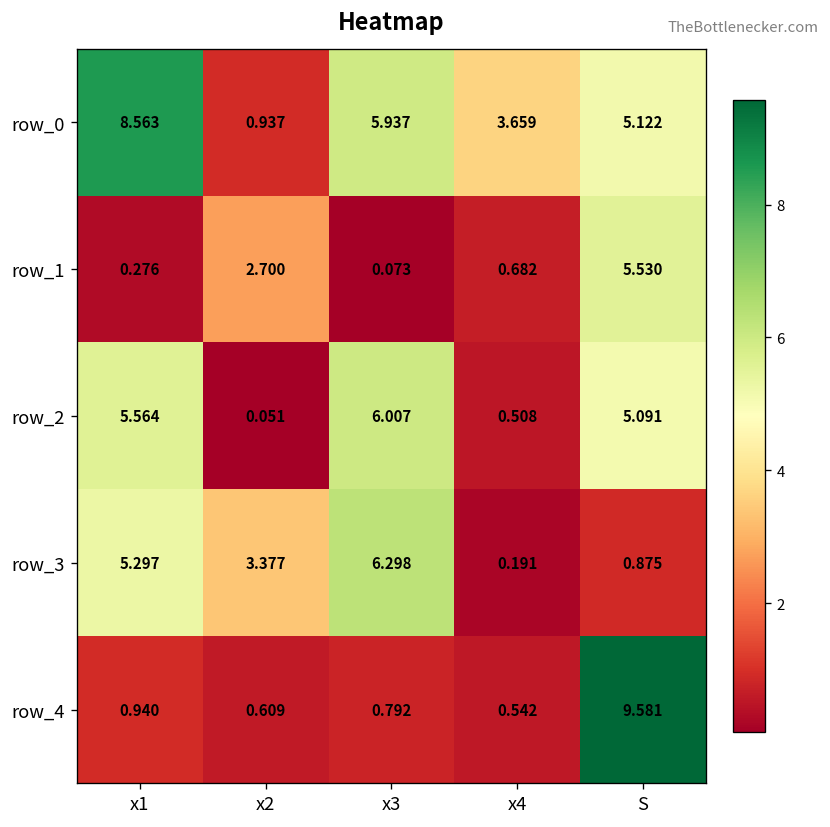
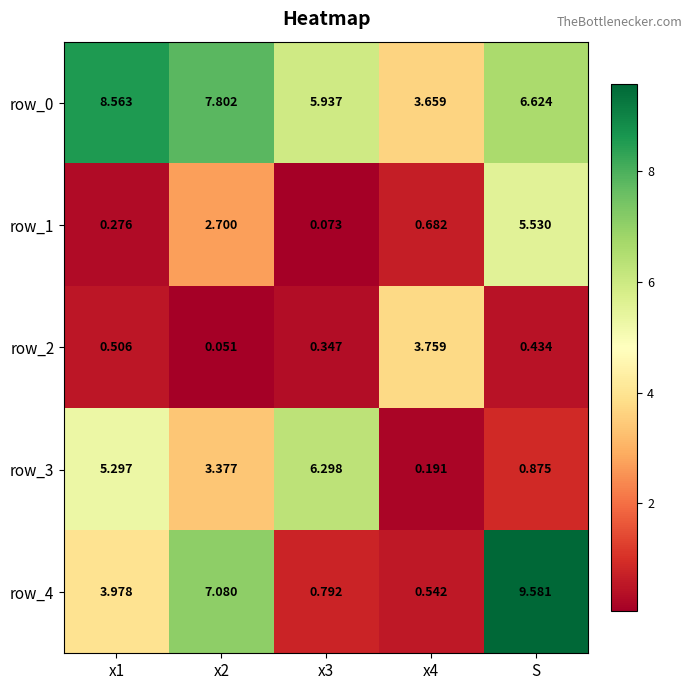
row_0, x2: 0.937 -> 7.802
row_0, S: 5.122 -> 6.624
row_2, x1: 5.564 -> 0.506
row_2, x3: 6.007 -> 0.347
row_2, x4: 0.508 -> 3.759
row_2, S: 5.091 -> 0.434
row_4, x1: 0.940 -> 3.978
row_4, x2: 0.609 -> 7.080
